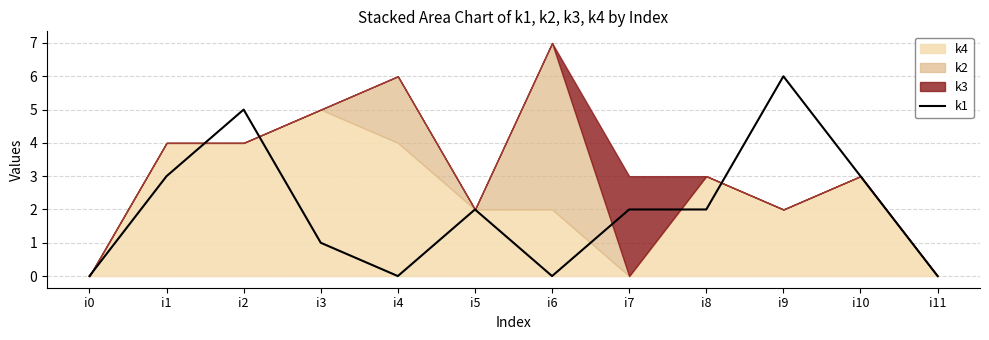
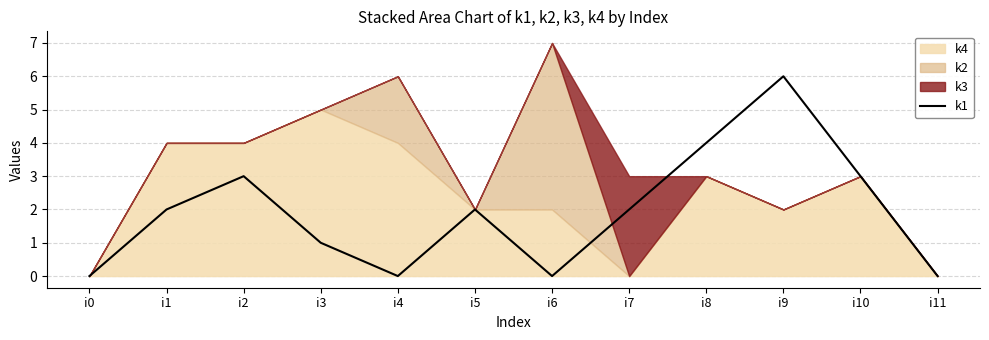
k1, i1: 3 -> 2
k1, i2: 5 -> 3
k1, i8: 2 -> 4
